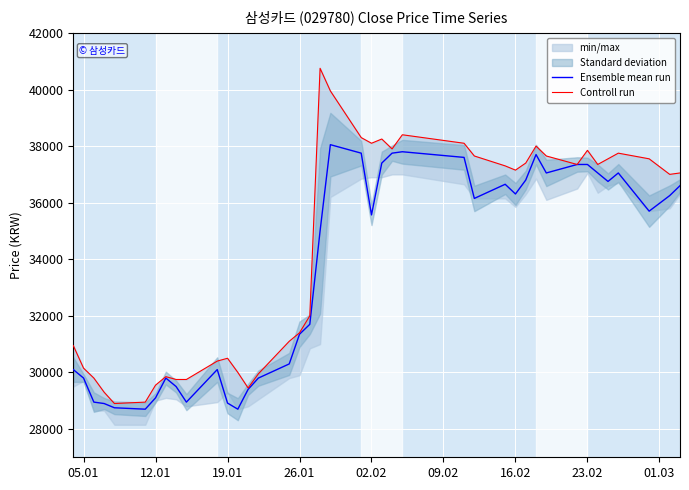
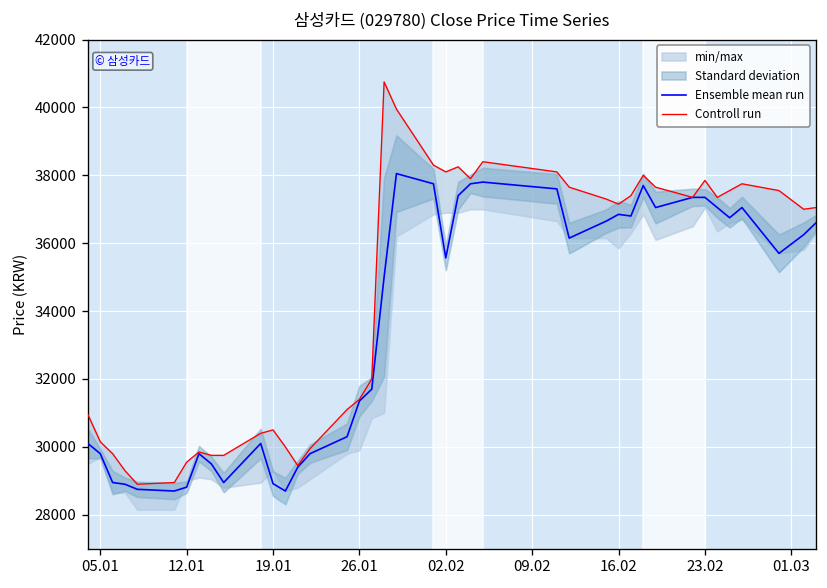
Ensemble mean run, 12.01: 29100 -> 28800
Ensemble mean run, 16.02: 36300 -> 36900
